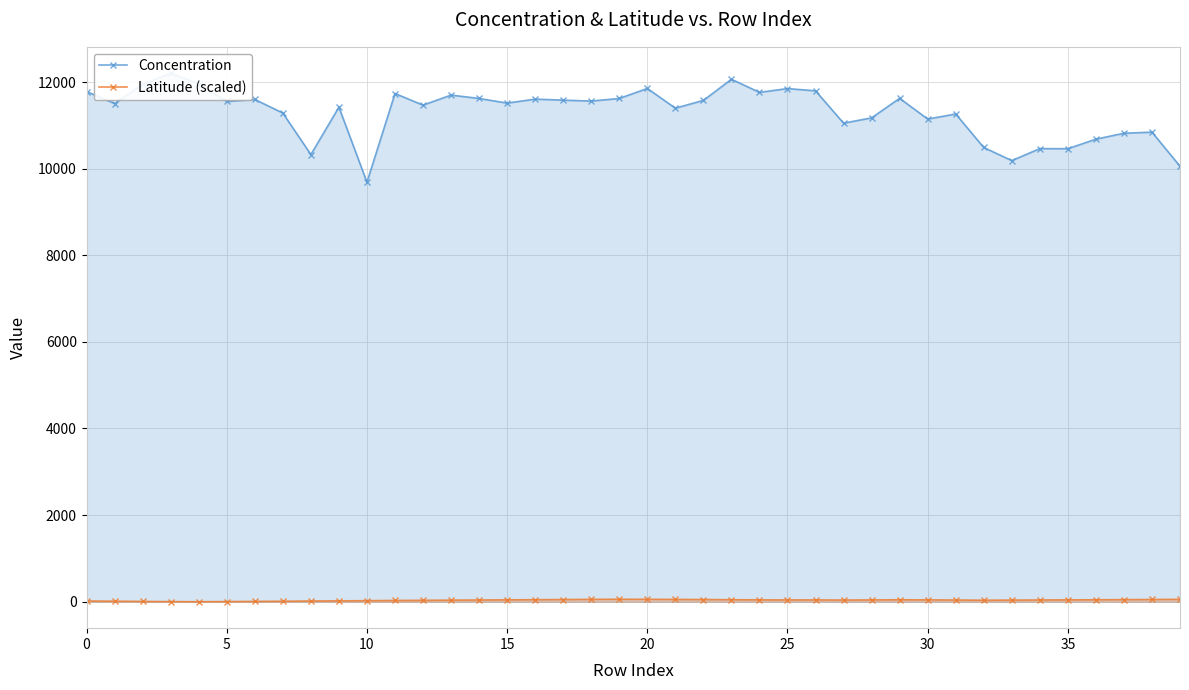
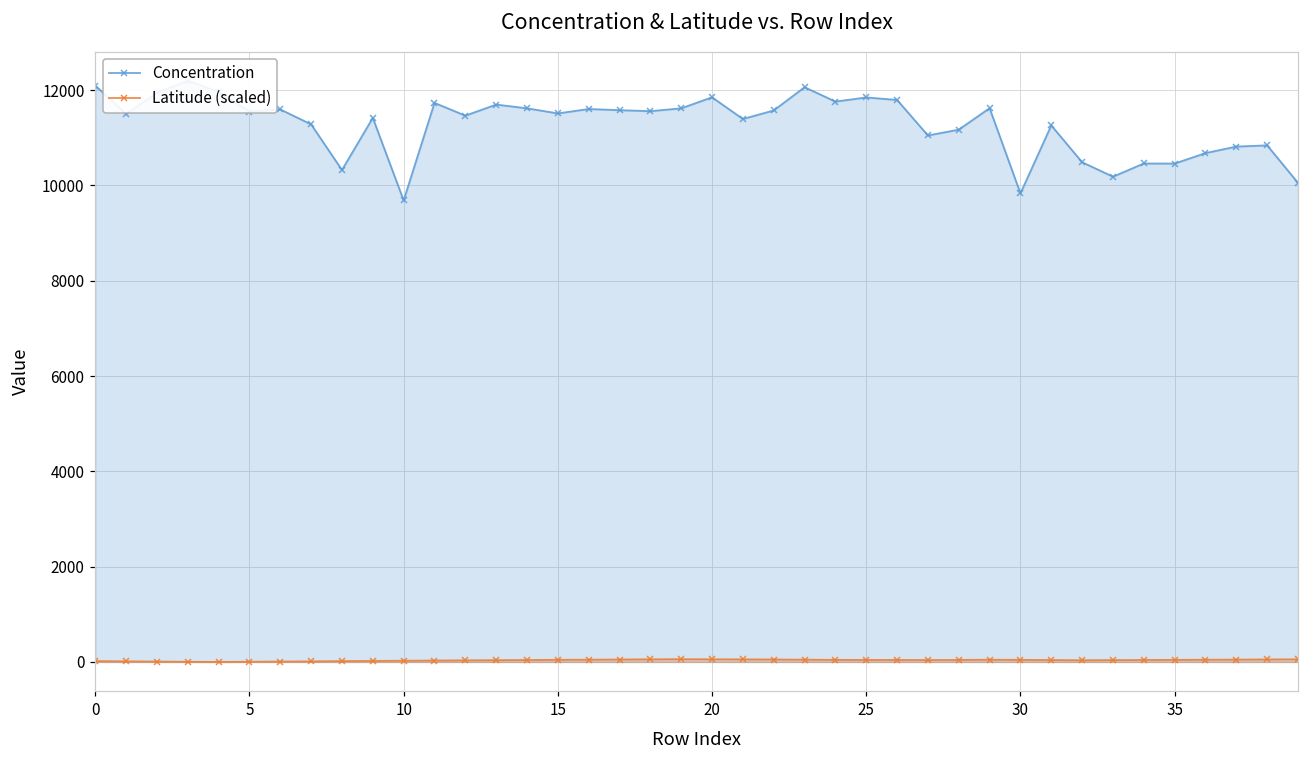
Concentration, 0: 11800 -> 12100
Concentration, 30: 11100 -> 9800
